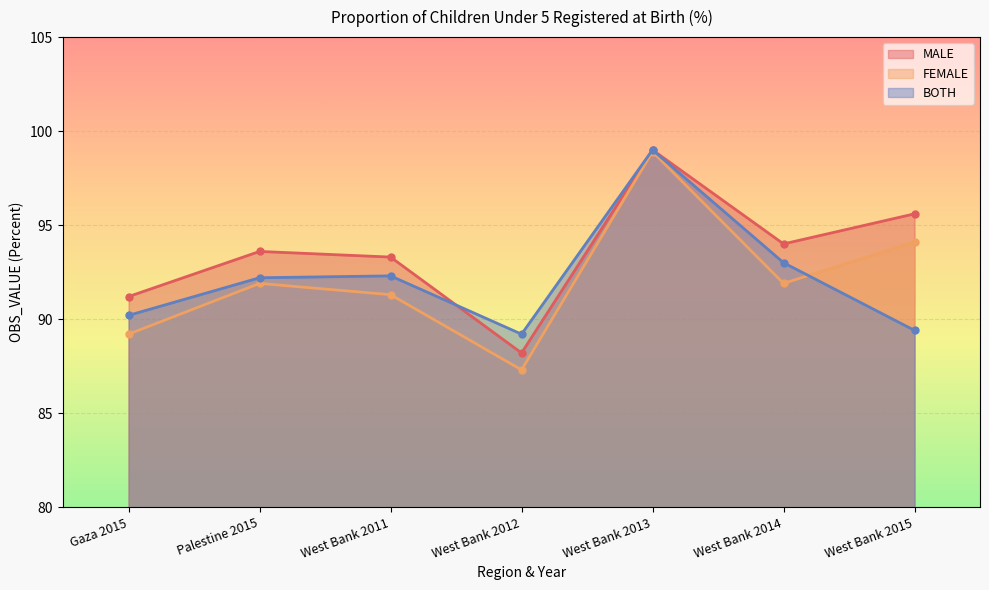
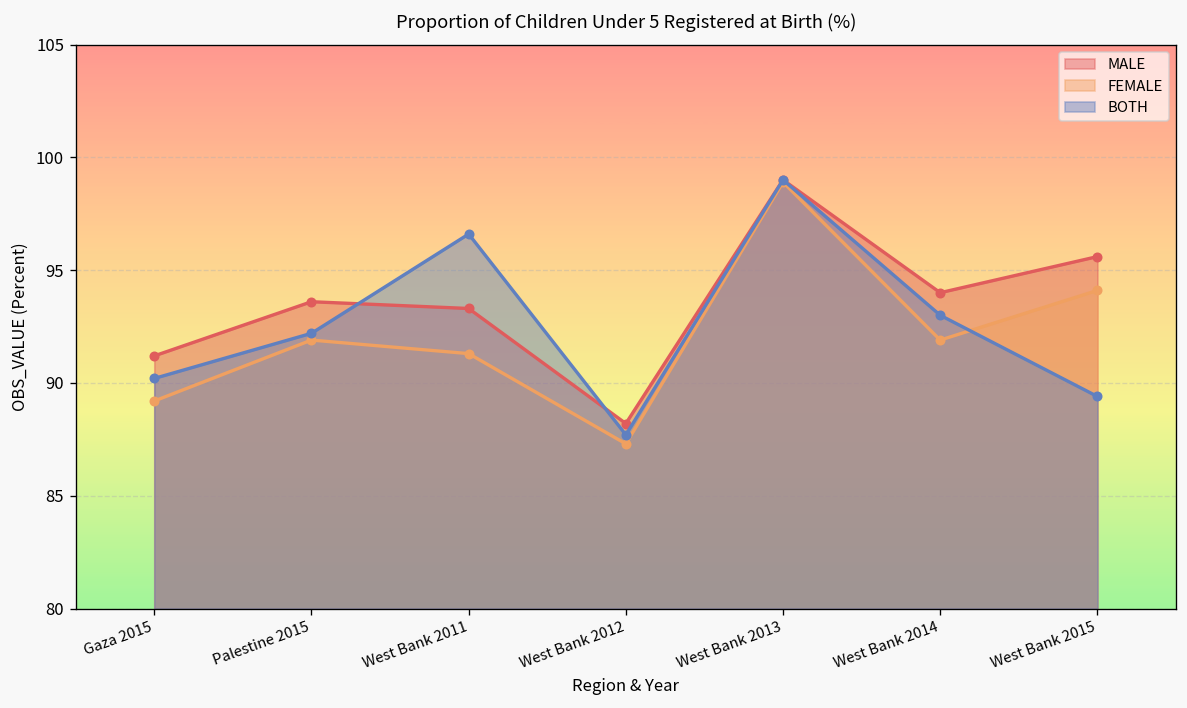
BOTH, West Bank 2011: 92.3 -> 96.6
BOTH, West Bank 2012: 89.2 -> 87.7
